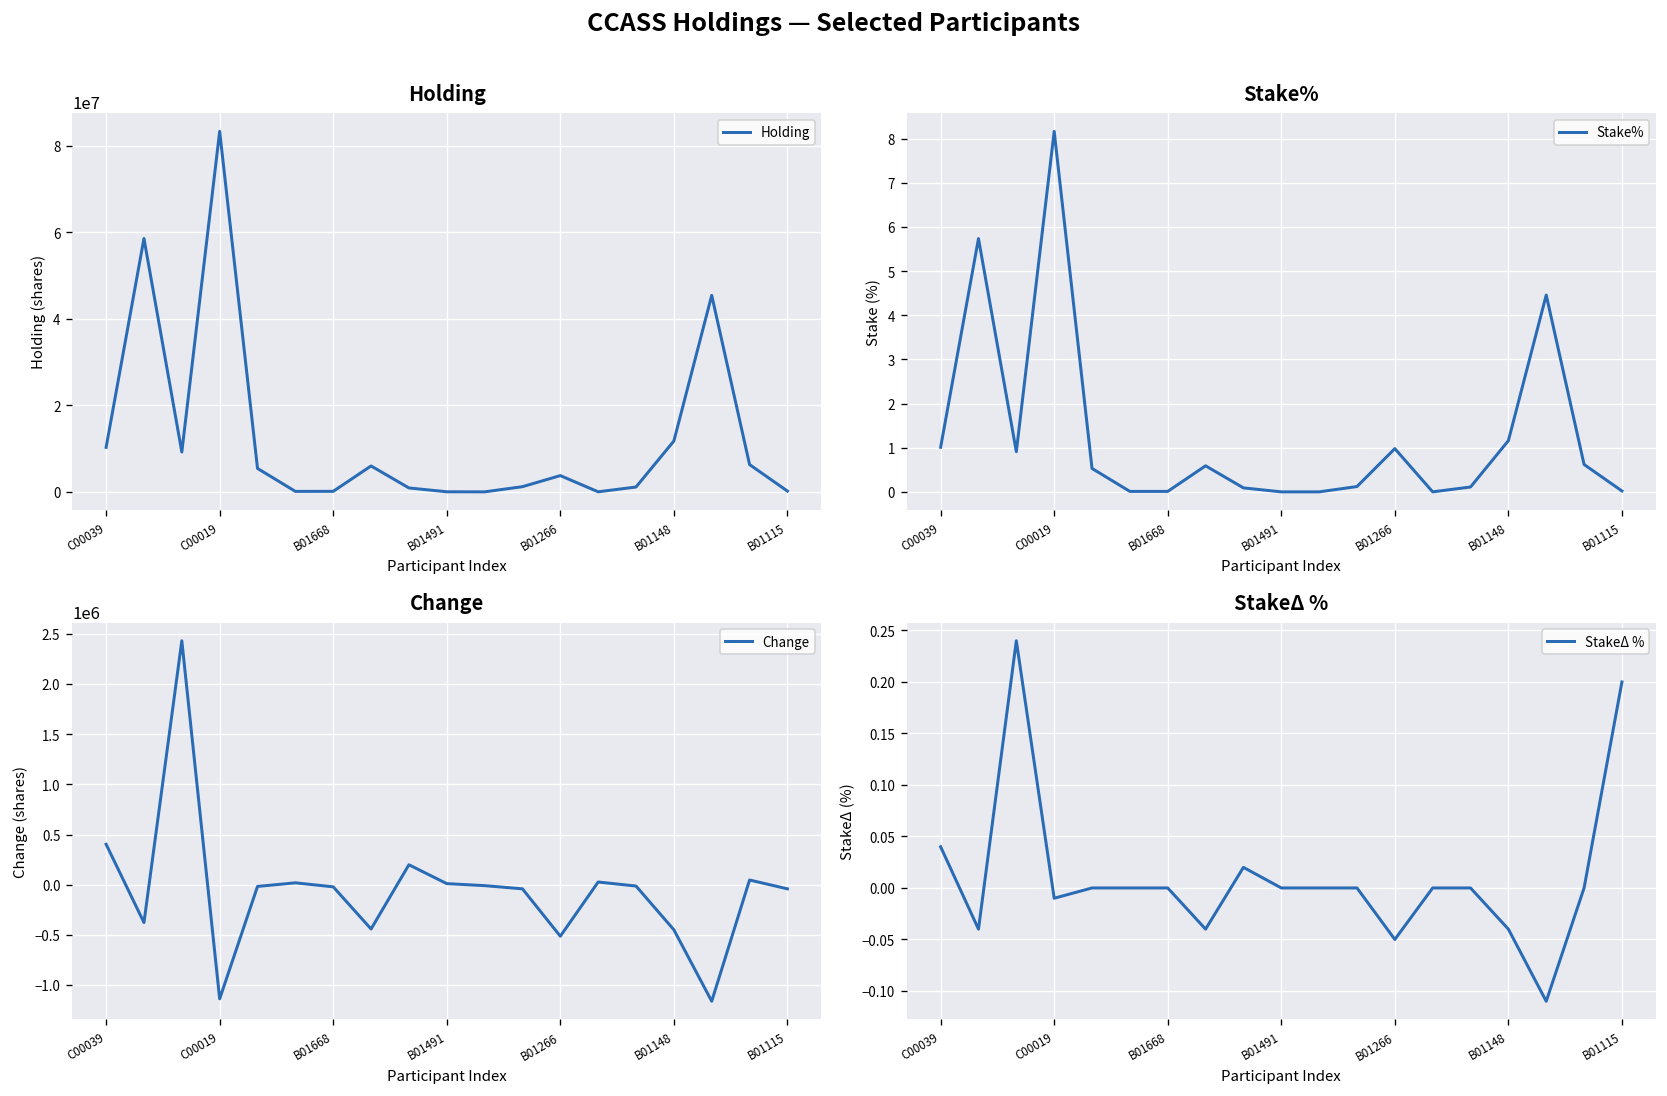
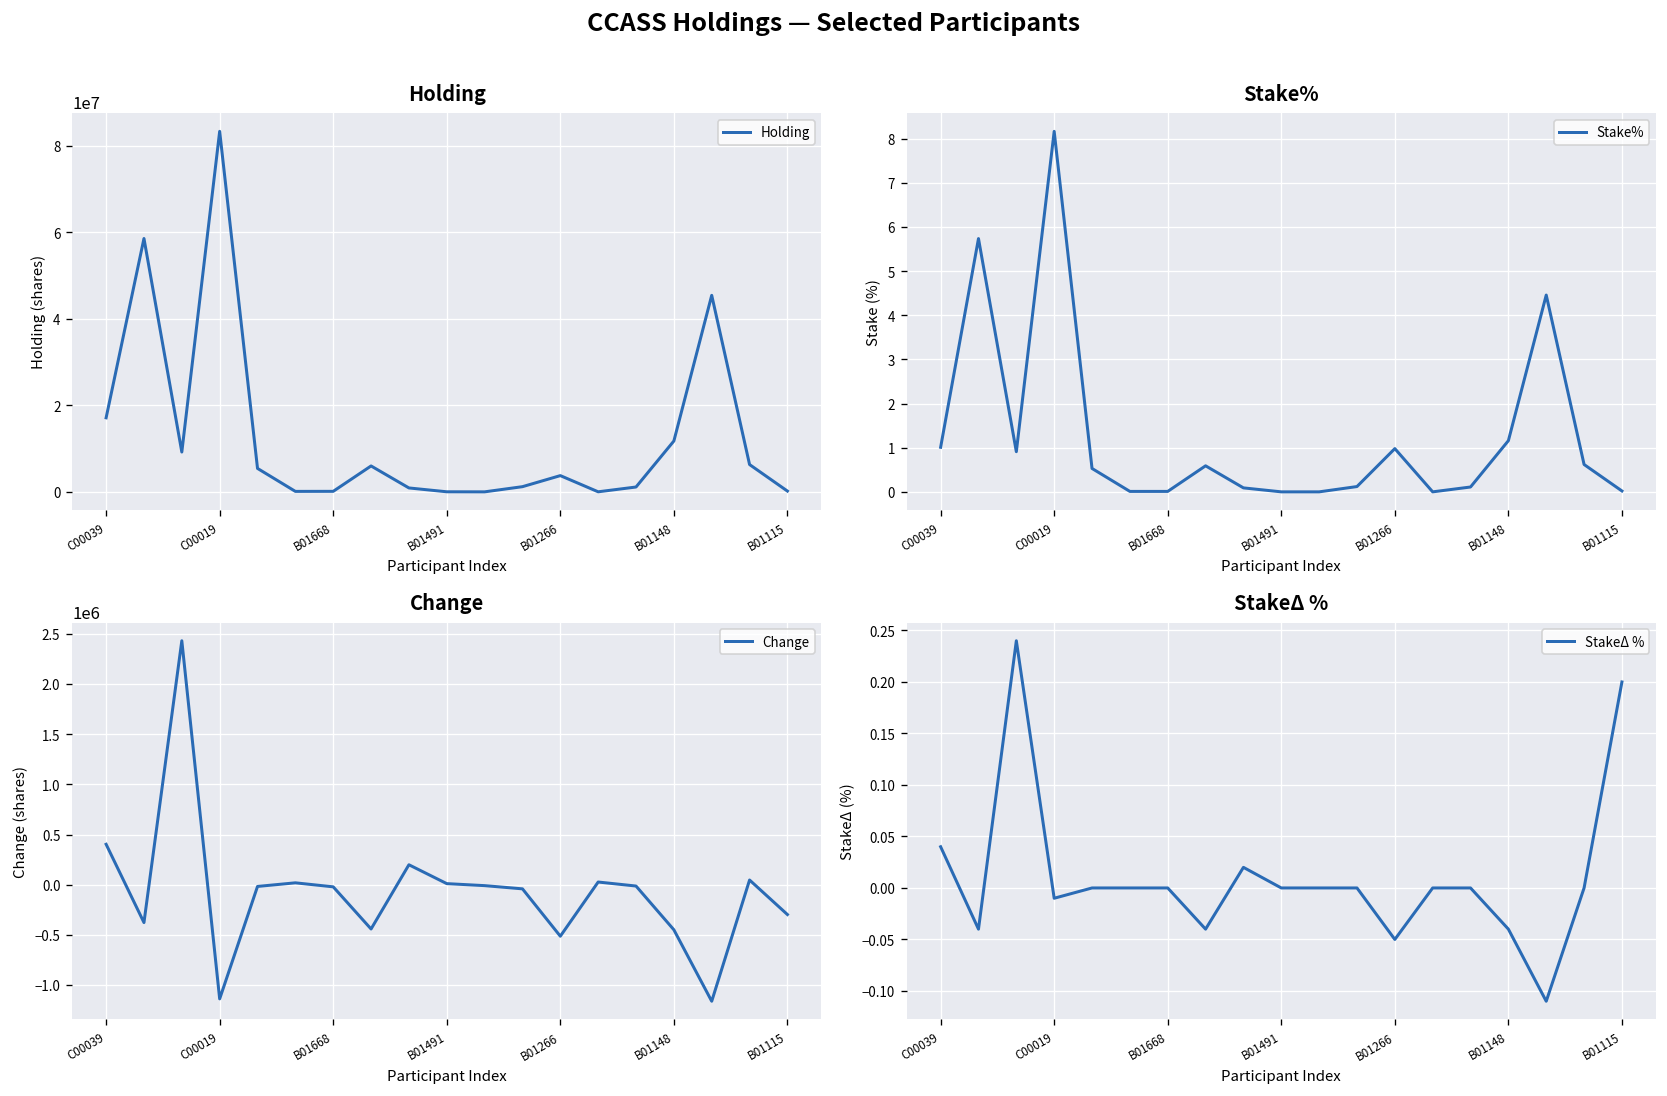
Holding, C00039: 10000000 -> 17000000
Change, B01115: 0 -> -300000
